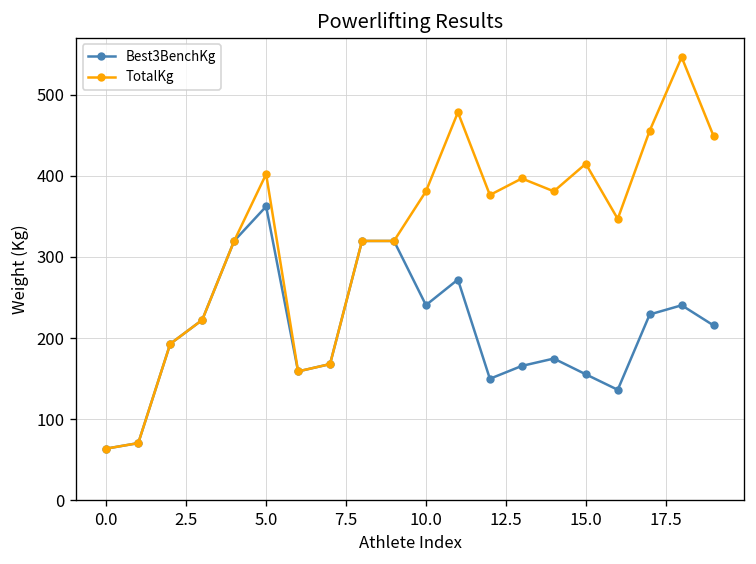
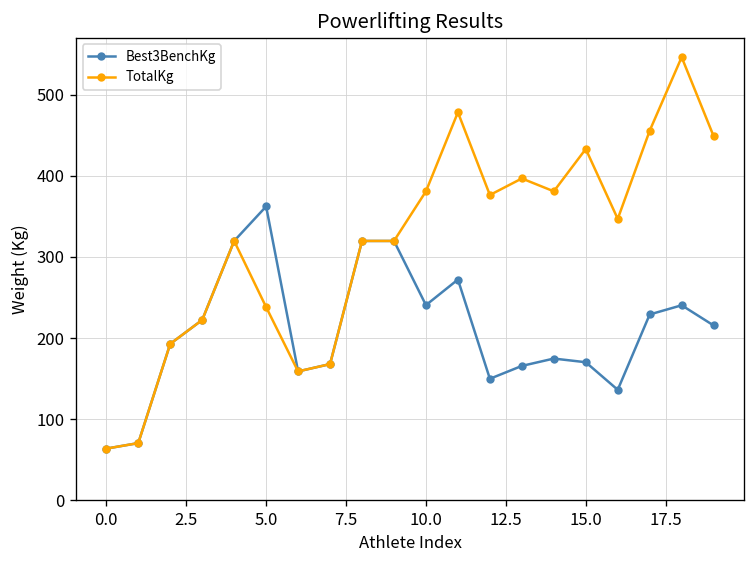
TotalKg, 5.0: 400 -> 240
Best3BenchKg, 15.0: 160 -> 170
TotalKg, 15.0: 420 -> 430
